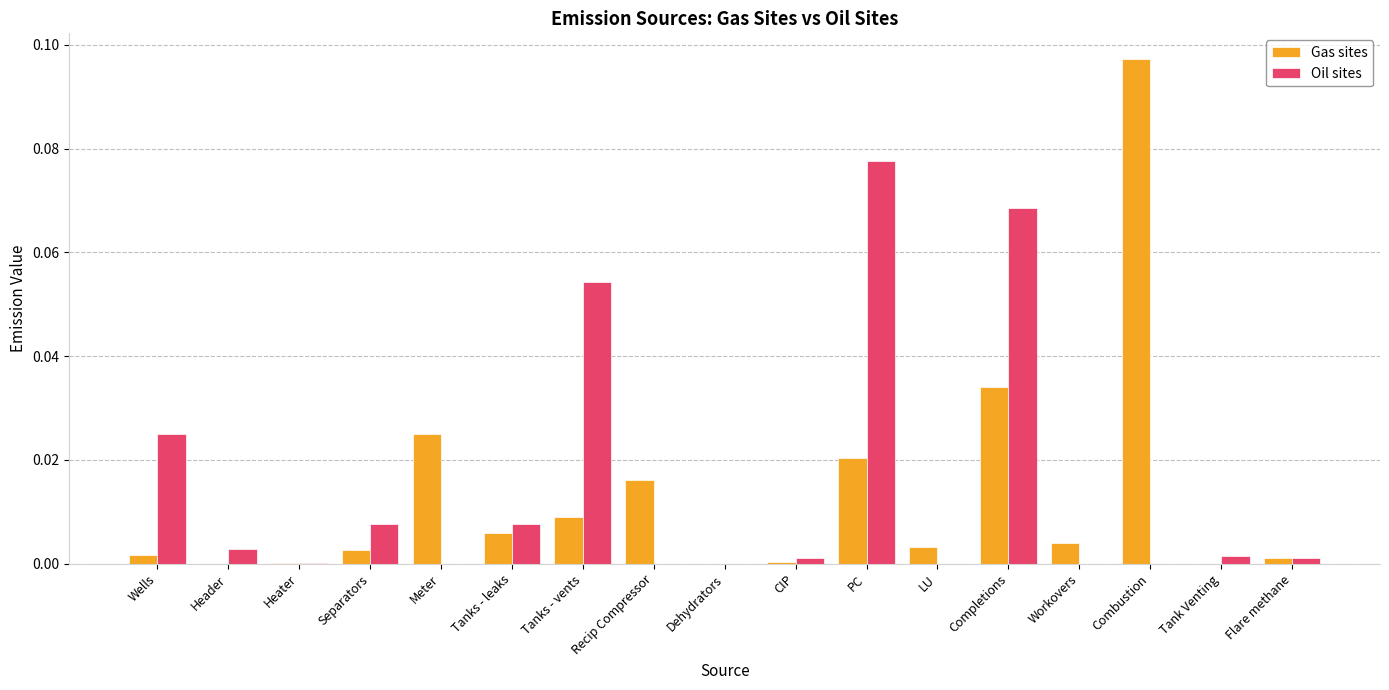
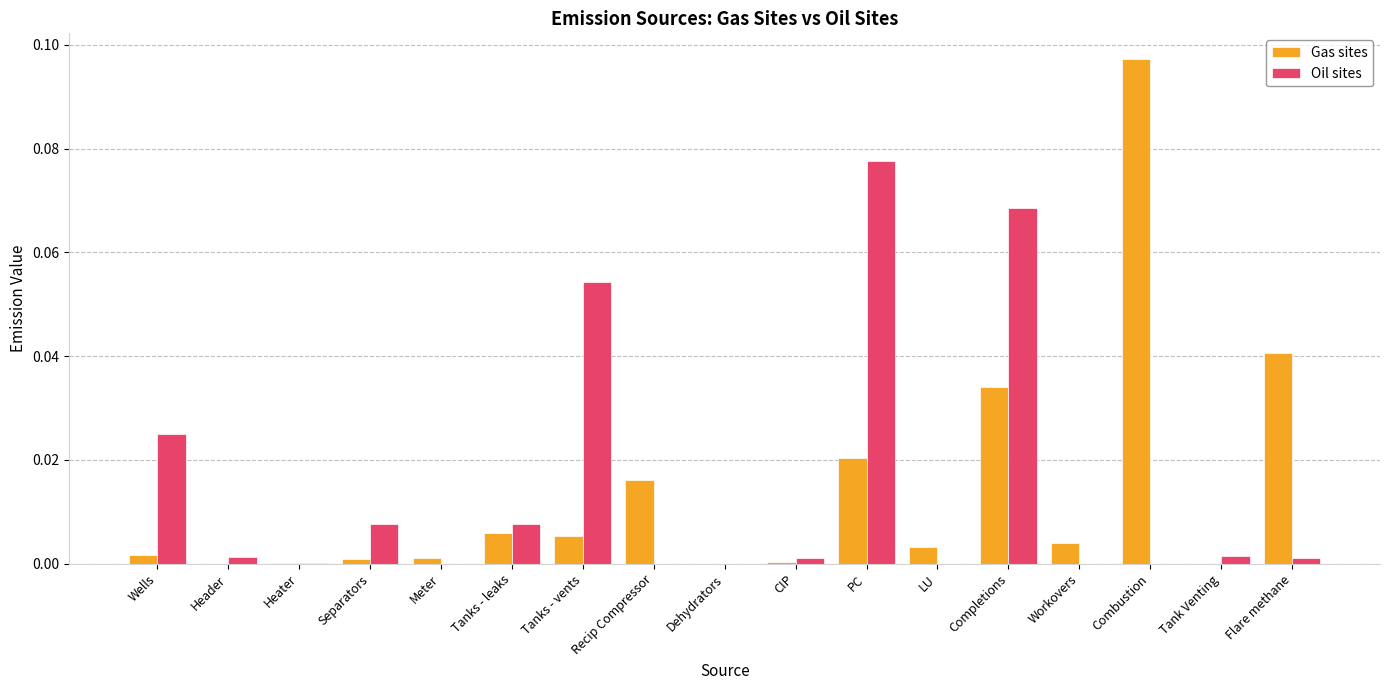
Oil sites, Header: 0.003 -> 0.001
Gas sites, Separators: 0.003 -> 0.001
Gas sites, Meter: 0.025 -> 0.001
Gas sites, Tanks - vents: 0.009 -> 0.005
Gas sites, Flare methane: 0.001 -> 0.041
